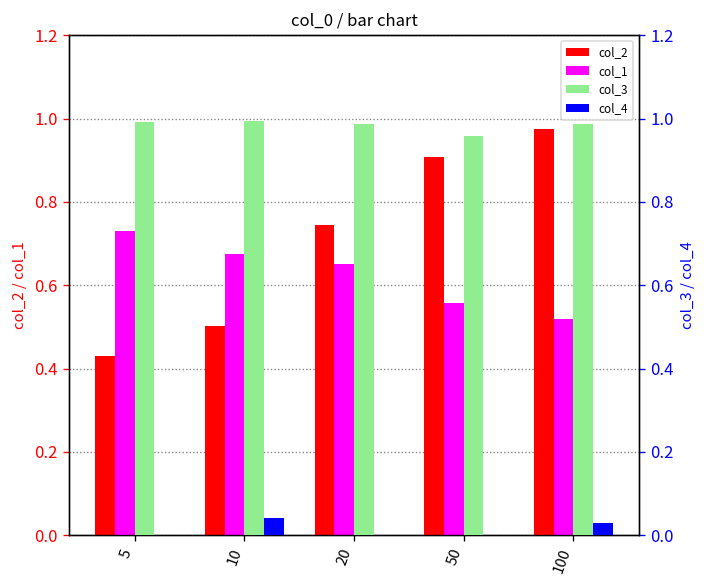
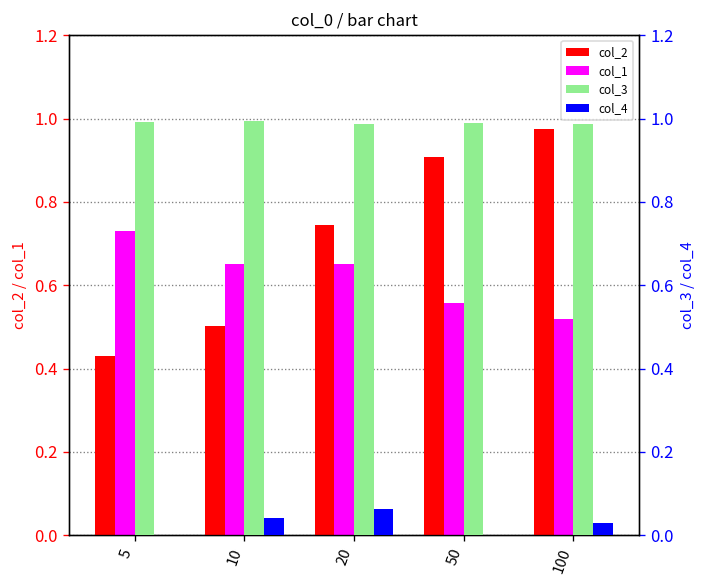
col_1, 10: 0.68 -> 0.65
col_4, 20: 0.00 -> 0.06
col_3, 50: 0.96 -> 0.99
